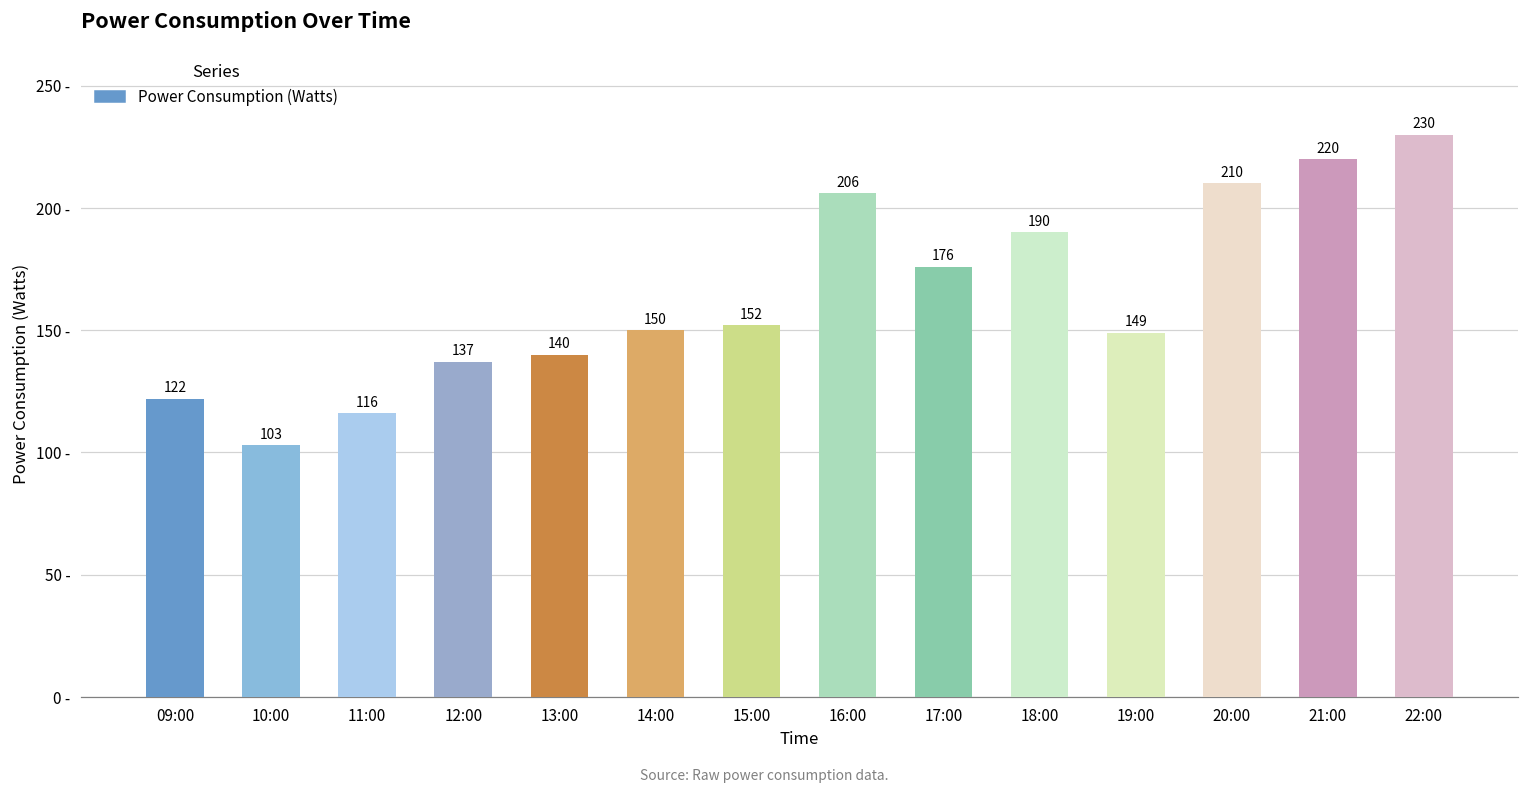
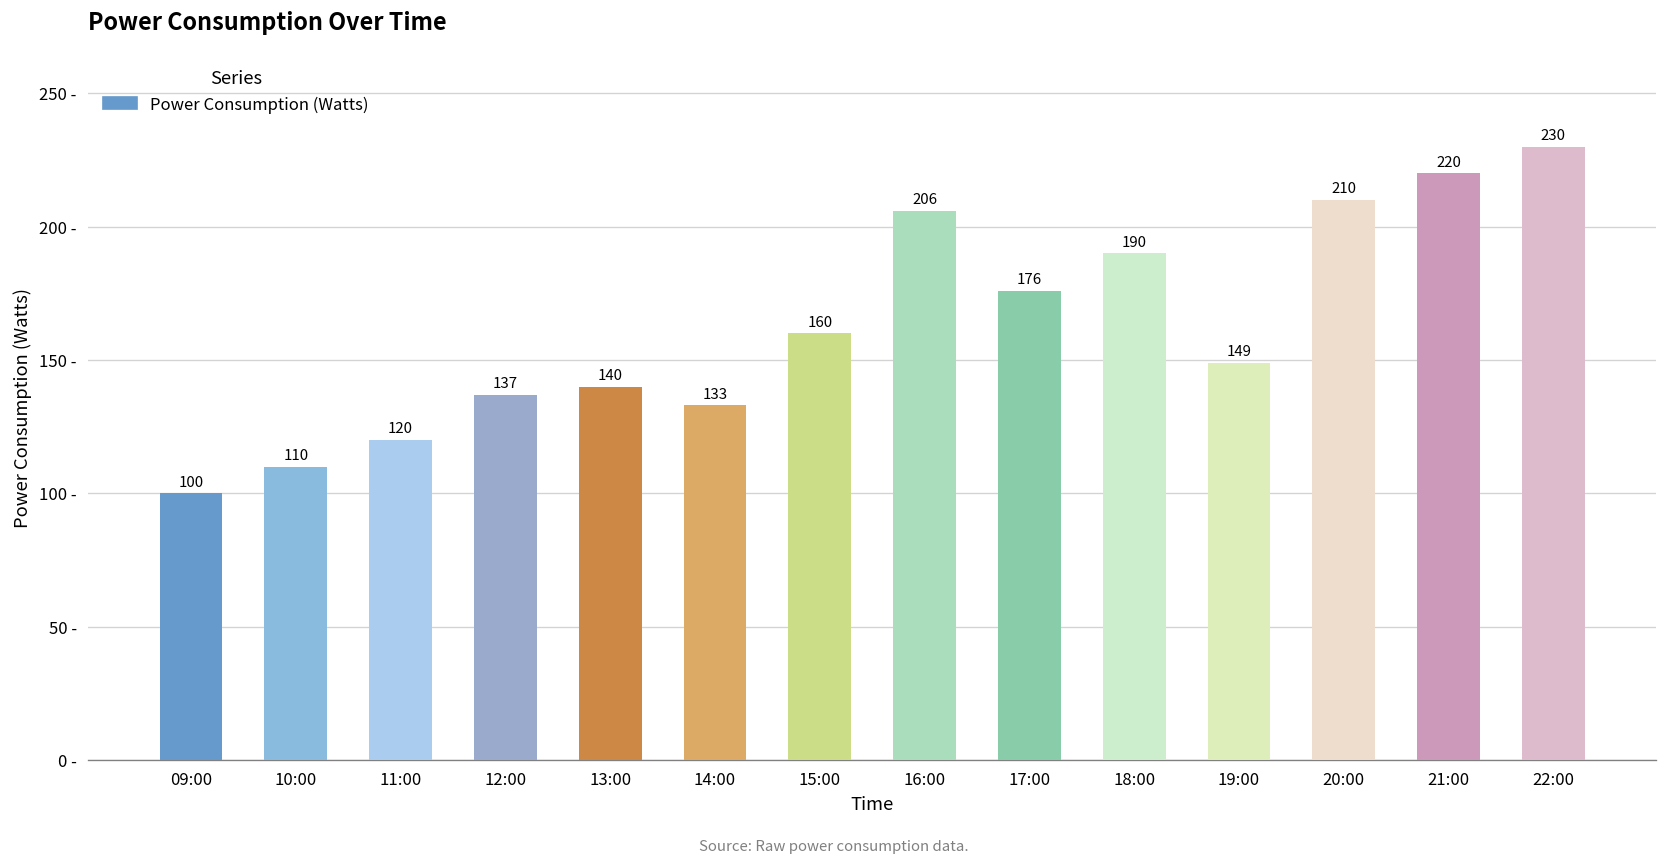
09:00: 122 -> 100
10:00: 103 -> 110
11:00: 116 -> 120
14:00: 150 -> 133
15:00: 152 -> 160
